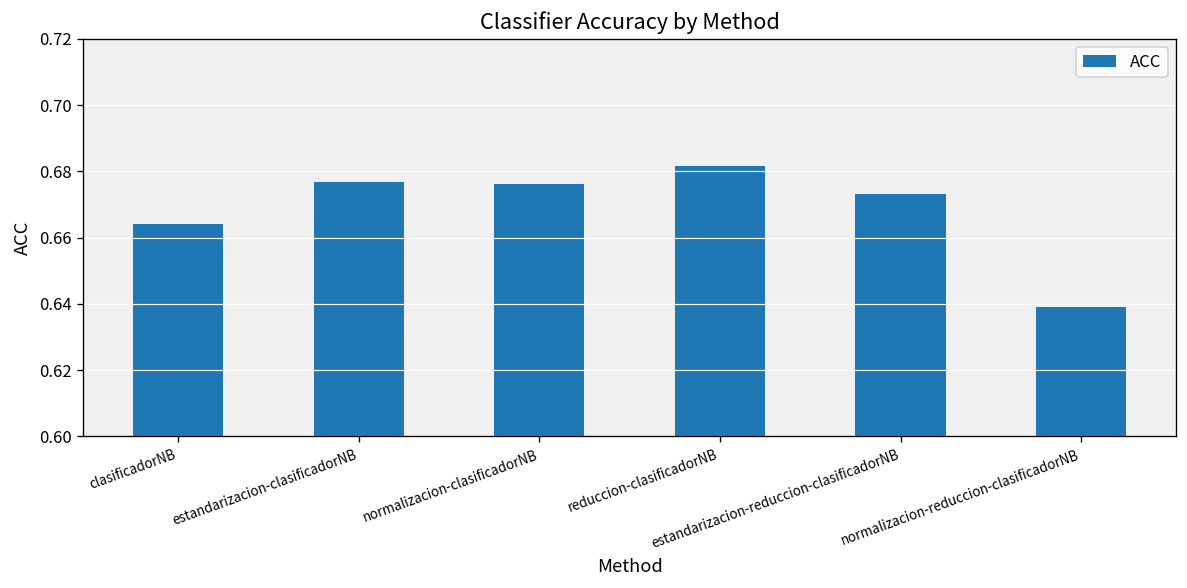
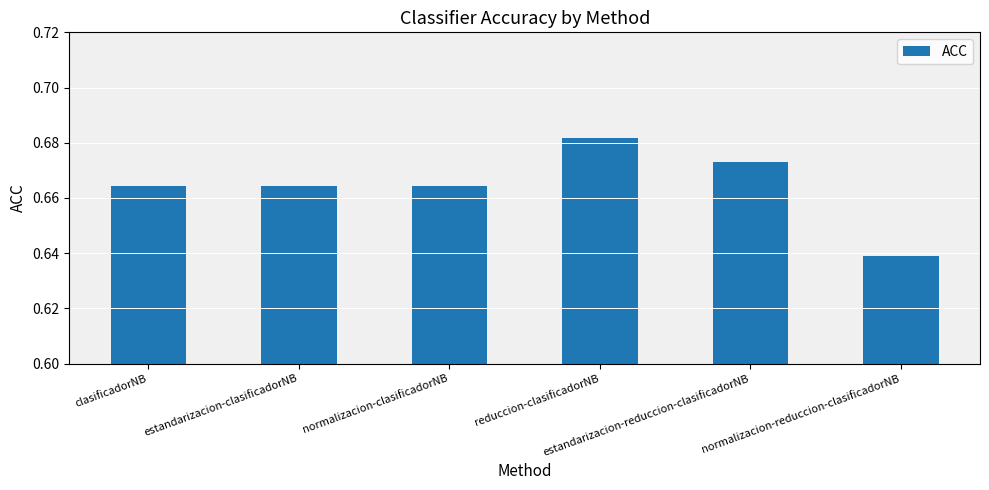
estandarizacion-clasificadorNB: 0.677 -> 0.664
normalizacion-clasificadorNB: 0.676 -> 0.664
